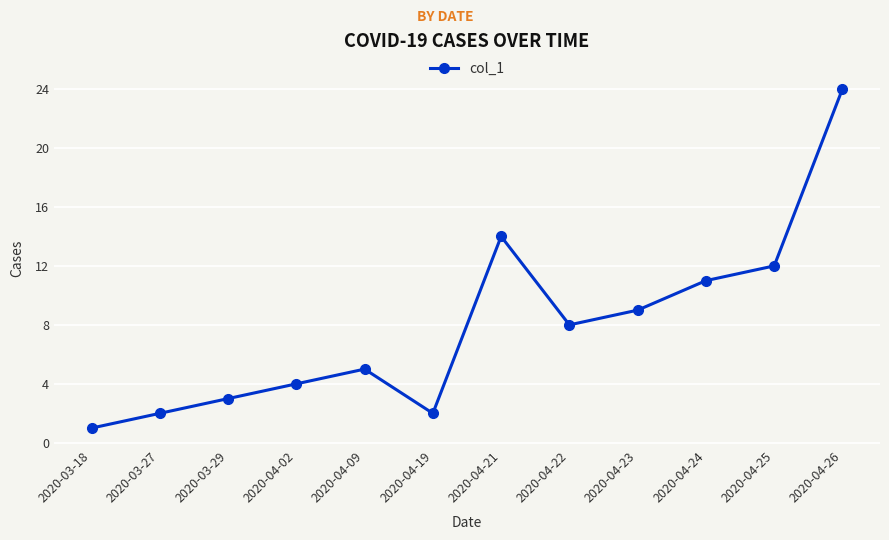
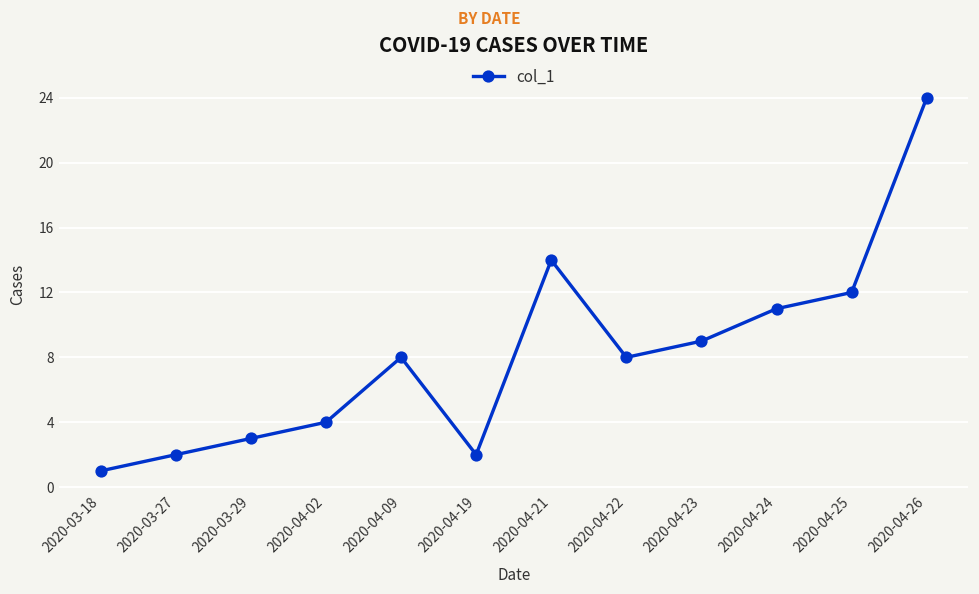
2020-04-09: 5 -> 8
